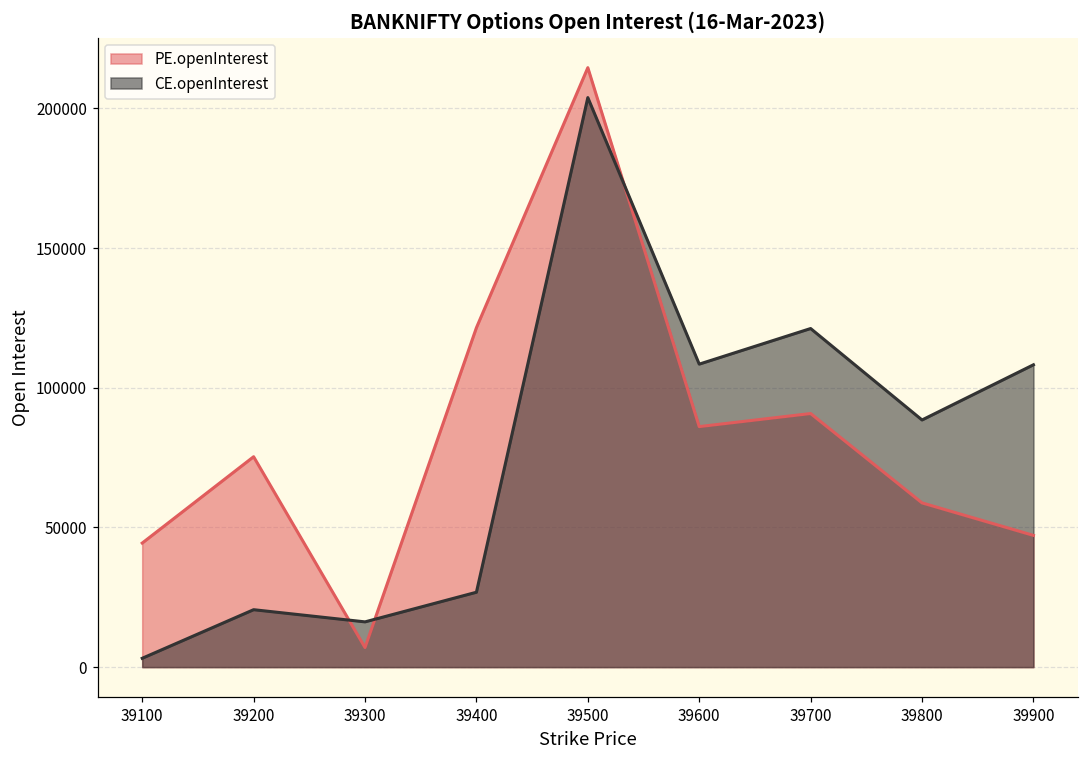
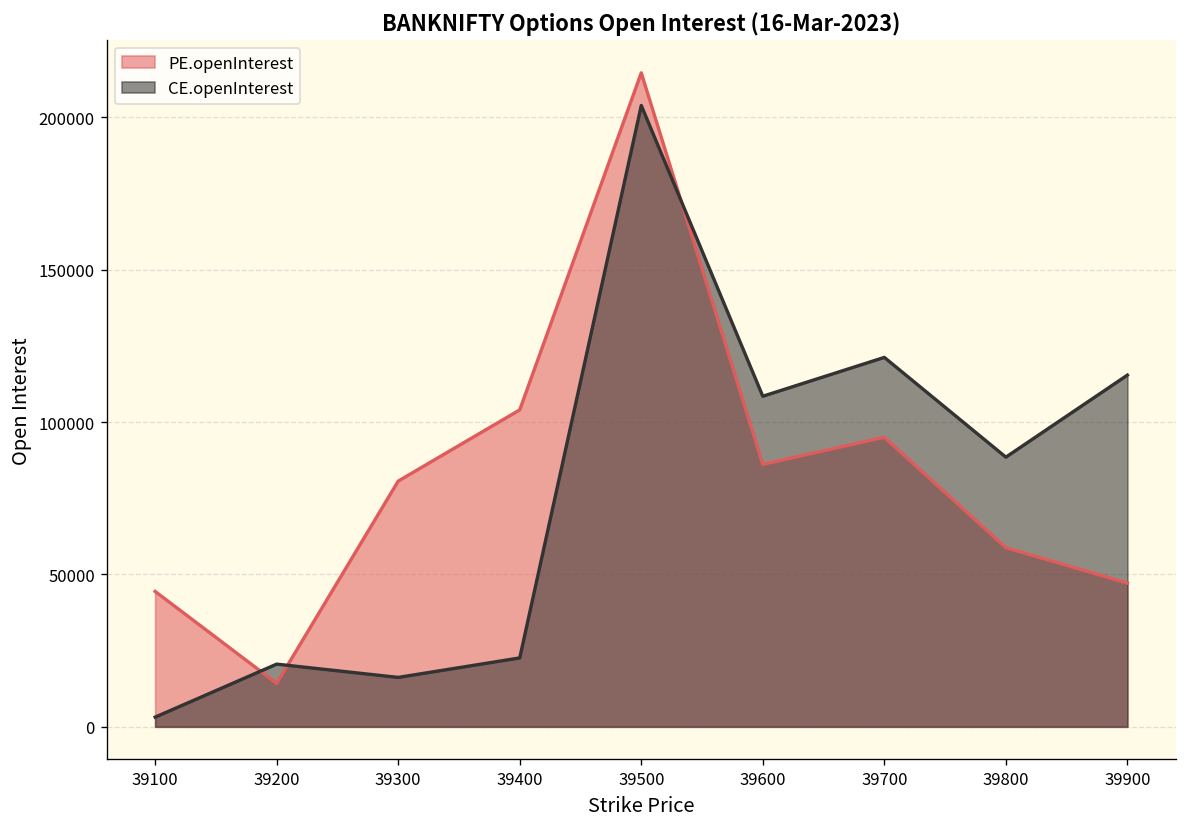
PE.openInterest, 39200: 75000 -> 14000
PE.openInterest, 39300: 7000 -> 81000
PE.openInterest, 39400: 121000 -> 104000
CE.openInterest, 39400: 27000 -> 23000
PE.openInterest, 39700: 91000 -> 95000
CE.openInterest, 39900: 108000 -> 115000
